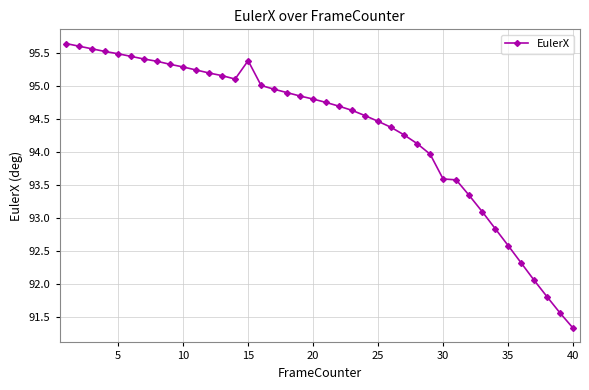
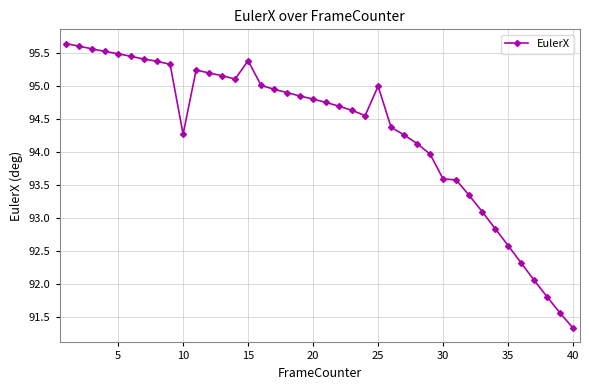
10: 95.3 -> 94.3
25: 94.5 -> 95.0
